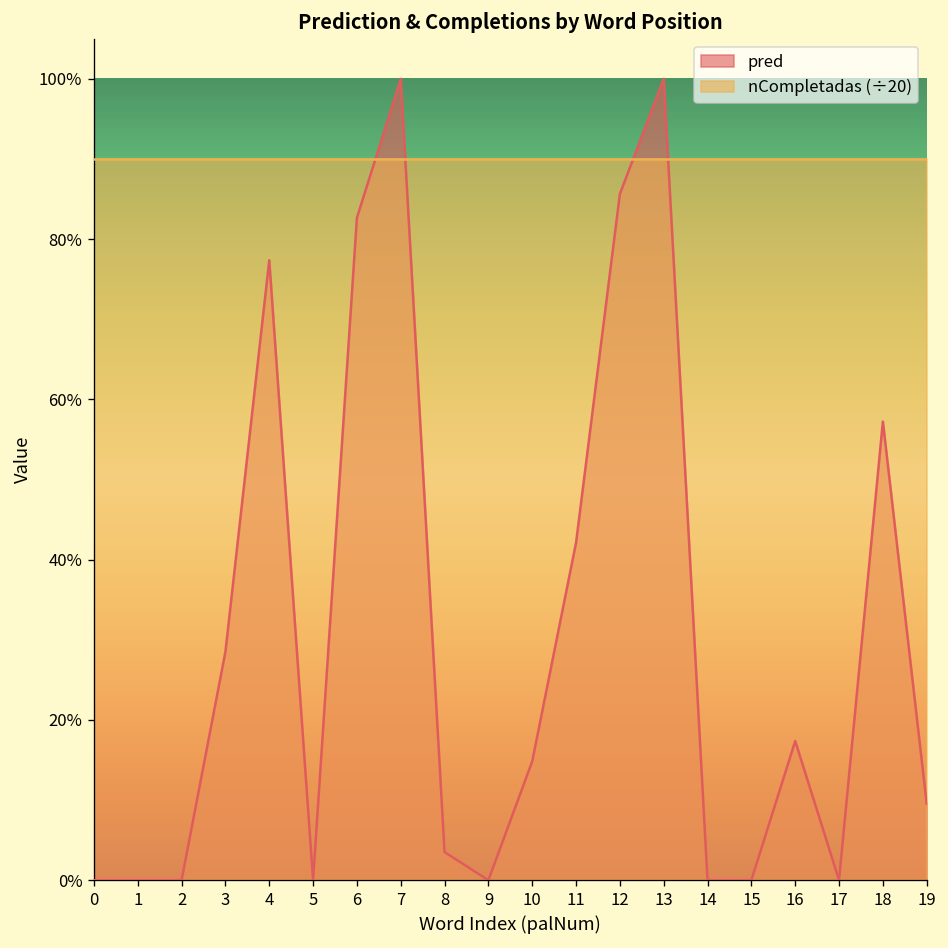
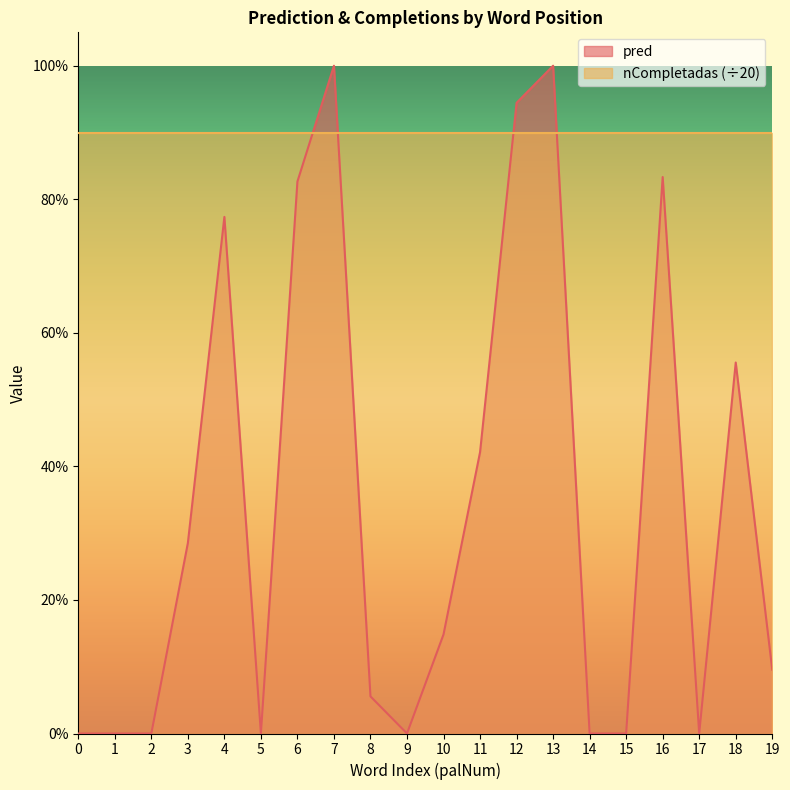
pred, 8: 4% -> 6%
pred, 12: 86% -> 94%
pred, 16: 17% -> 83%
pred, 18: 57% -> 56%
